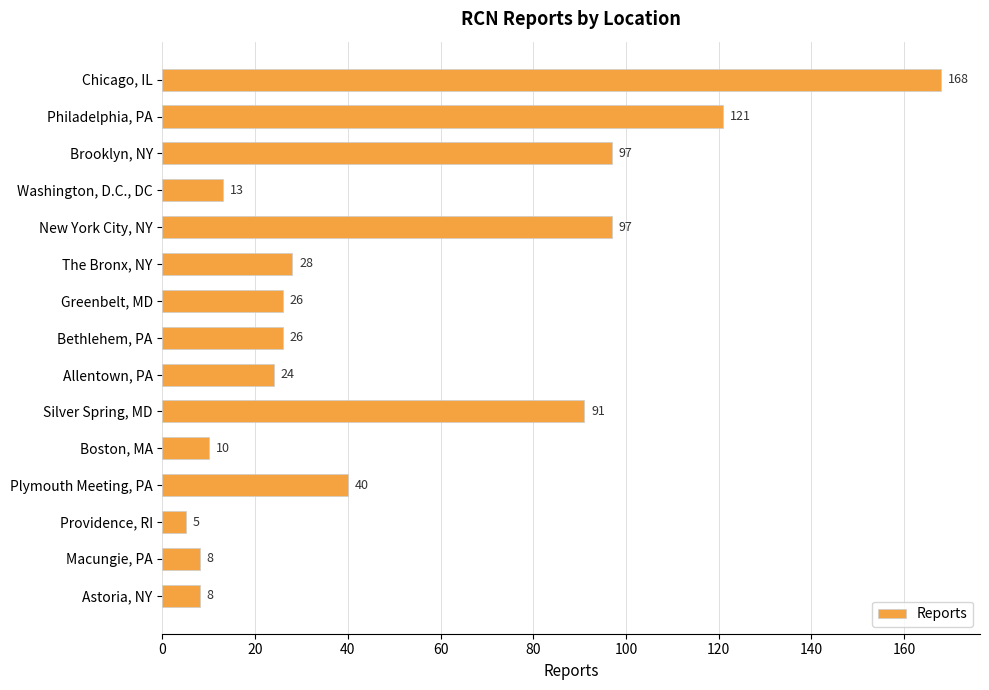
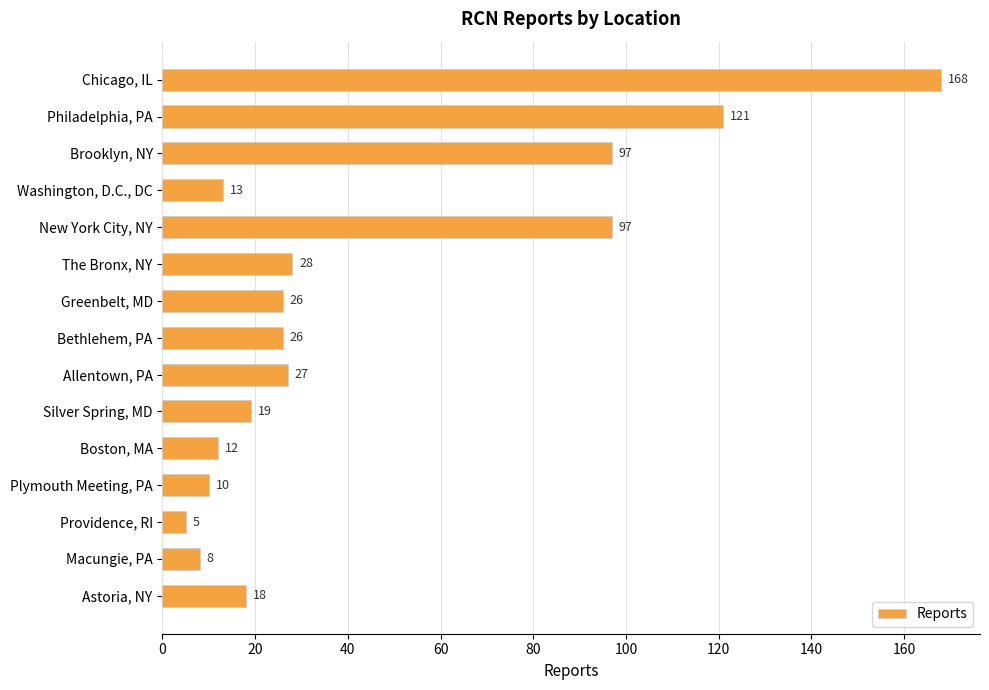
Allentown, PA: 24 -> 27
Silver Spring, MD: 91 -> 19
Boston, MA: 10 -> 12
Plymouth Meeting, PA: 40 -> 10
Astoria, NY: 8 -> 18
